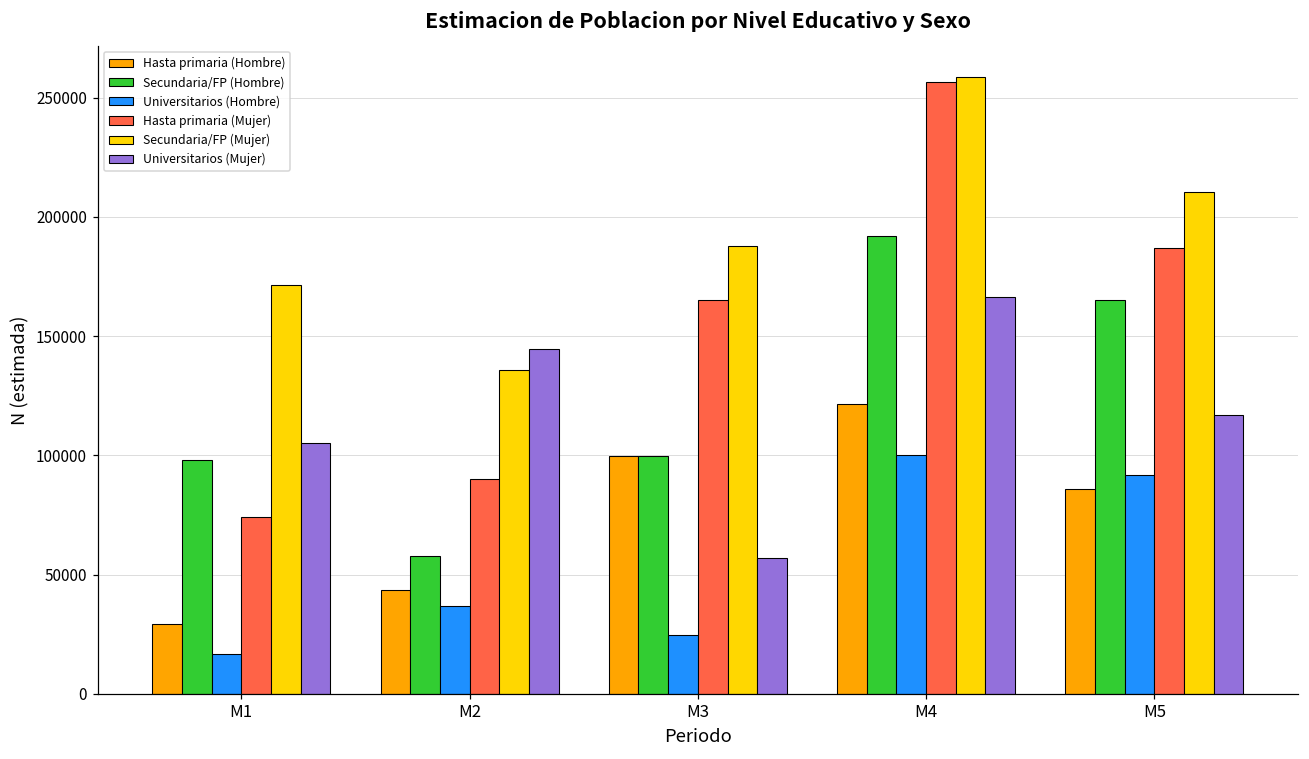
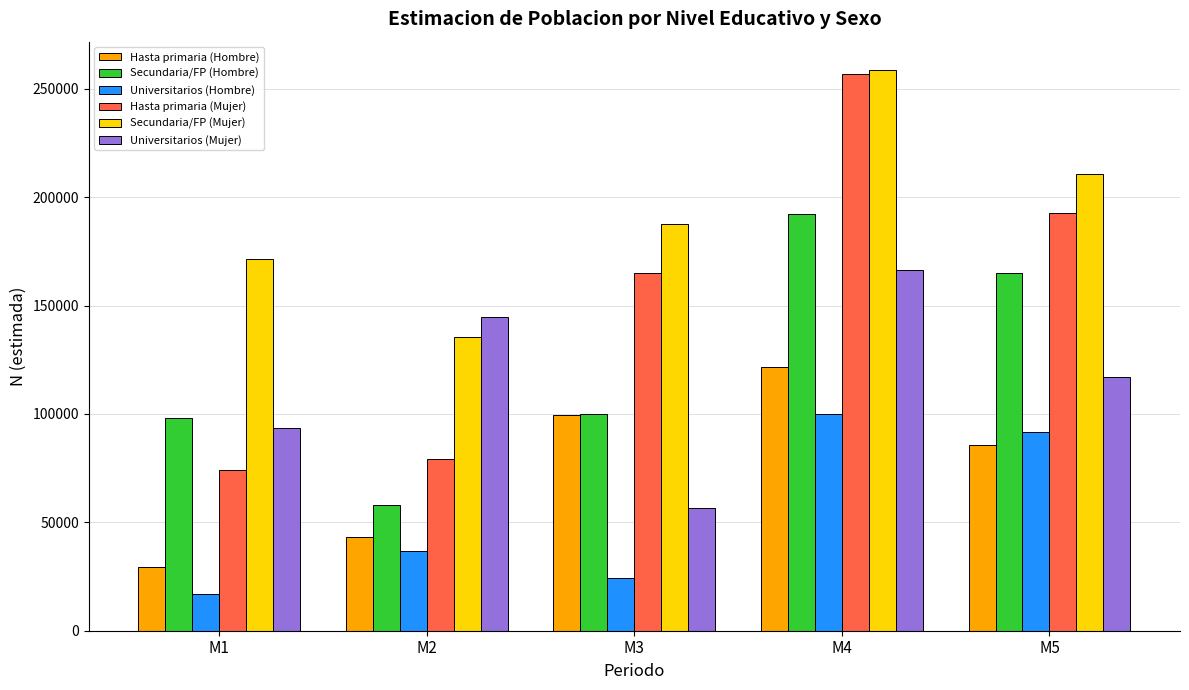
Universitarios (Mujer), M1: 105000 -> 94000
Hasta primaria (Mujer), M2: 90000 -> 79000
Hasta primaria (Mujer), M5: 187000 -> 193000
